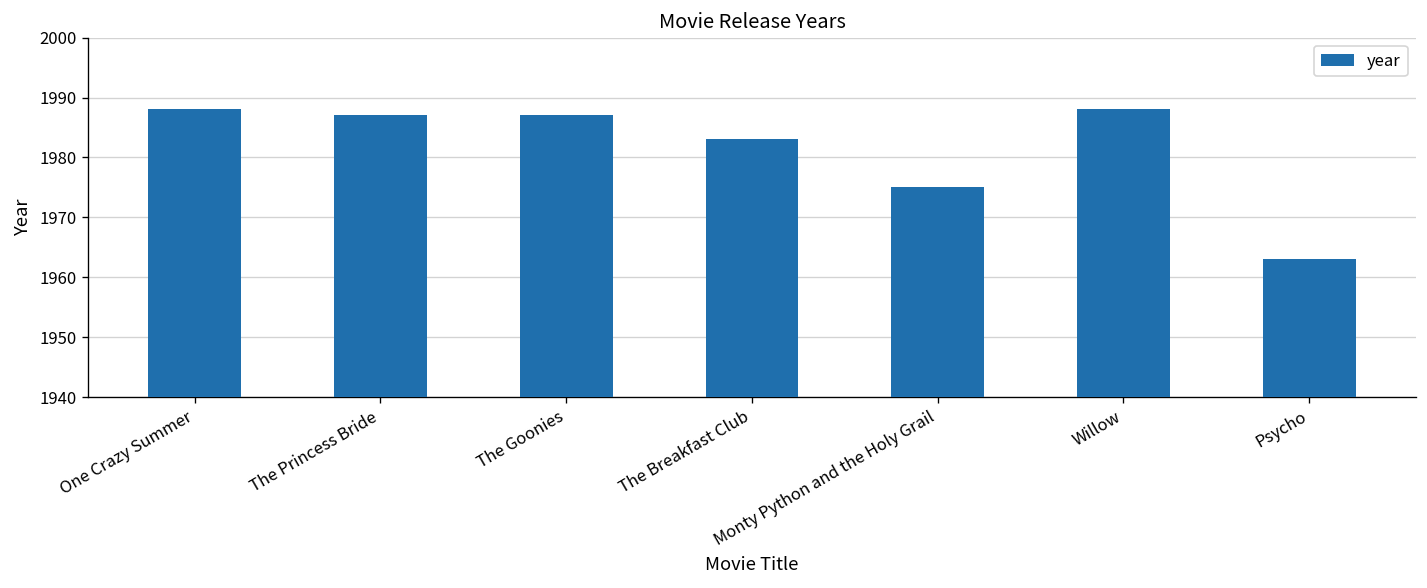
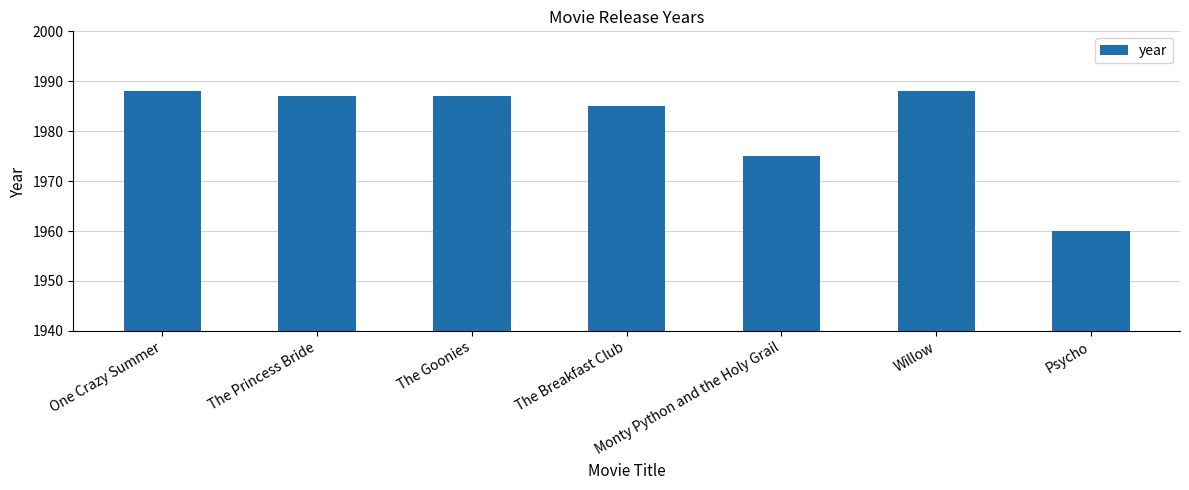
The Breakfast Club: 1983 -> 1985
Psycho: 1963 -> 1960
